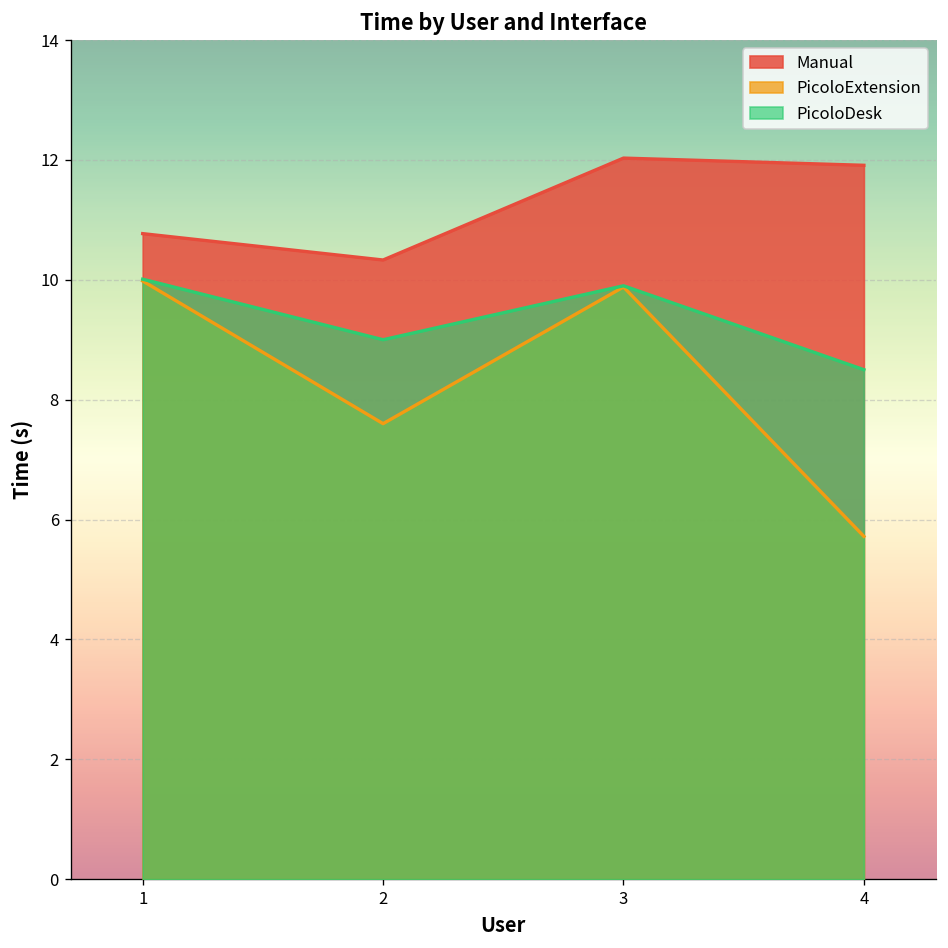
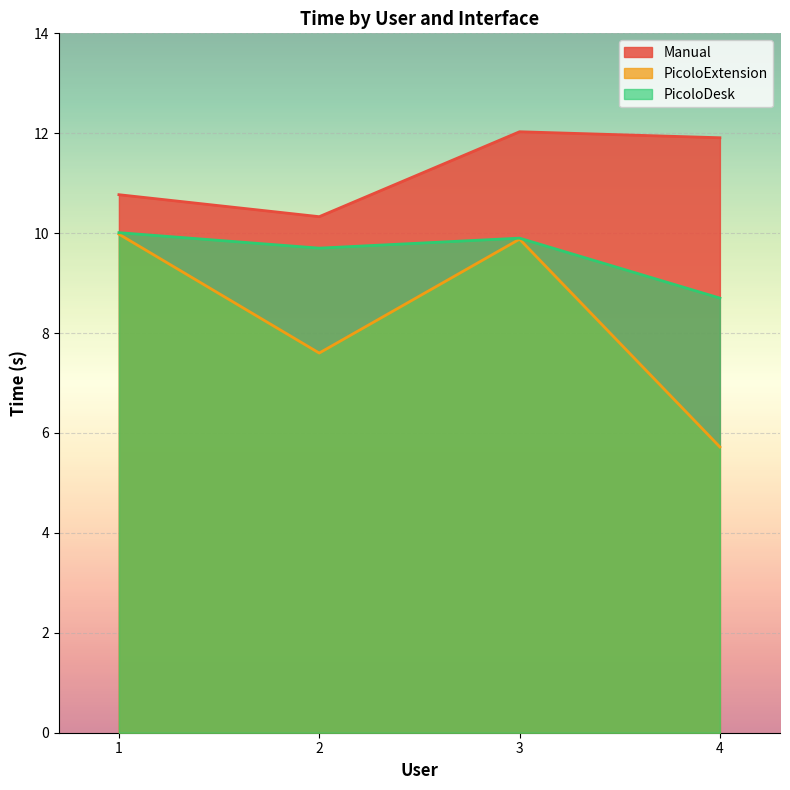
PicoloDesk, 2: 9.0 -> 9.7
PicoloDesk, 4: 8.5 -> 8.7
